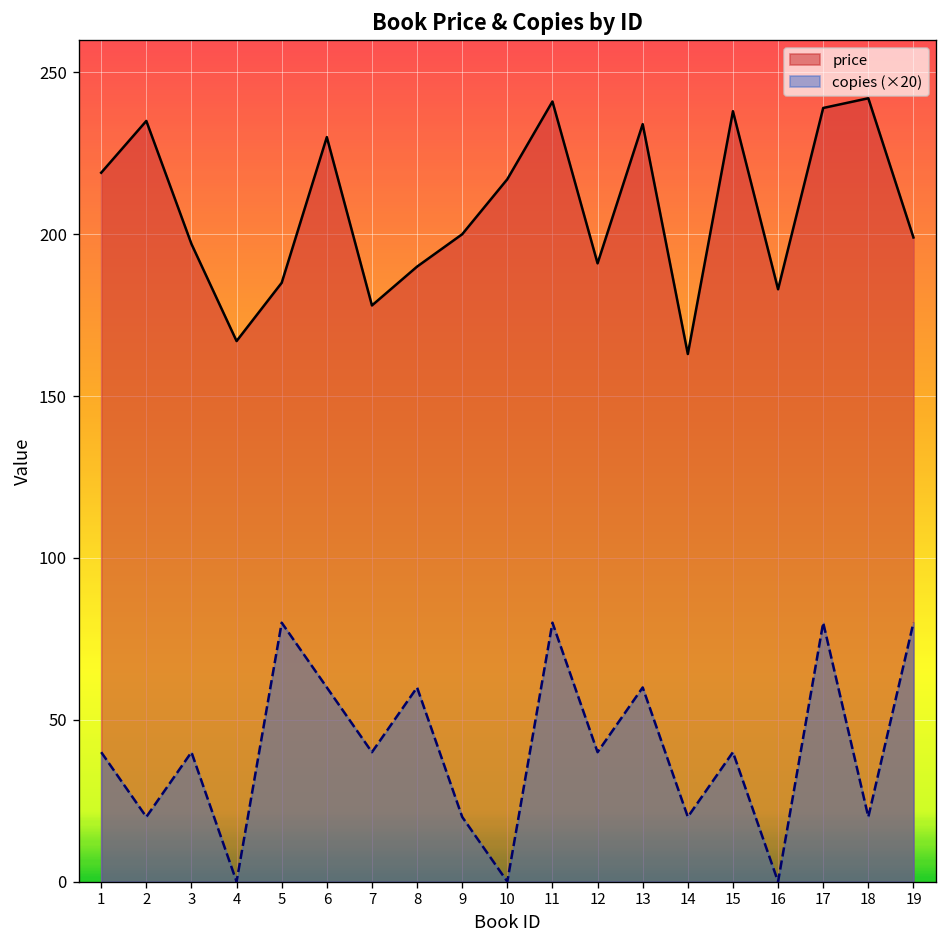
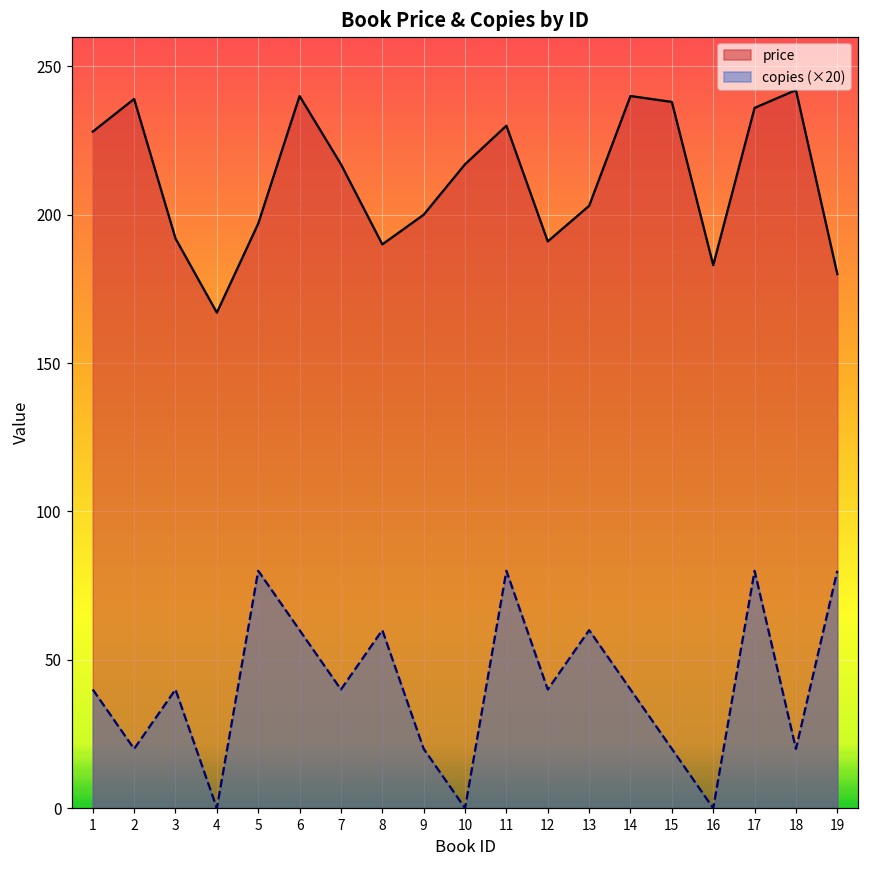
price, 1: 219 -> 228
price, 2: 235 -> 239
price, 3: 197 -> 192
price, 5: 185 -> 197
price, 6: 230 -> 240
price, 7: 178 -> 217
price, 11: 241 -> 230
price, 13: 234 -> 203
price, 14: 163 -> 240
copies (×20), 14: 20 -> 40
copies (×20), 15: 40 -> 20
price, 17: 239 -> 236
price, 19: 199 -> 180
